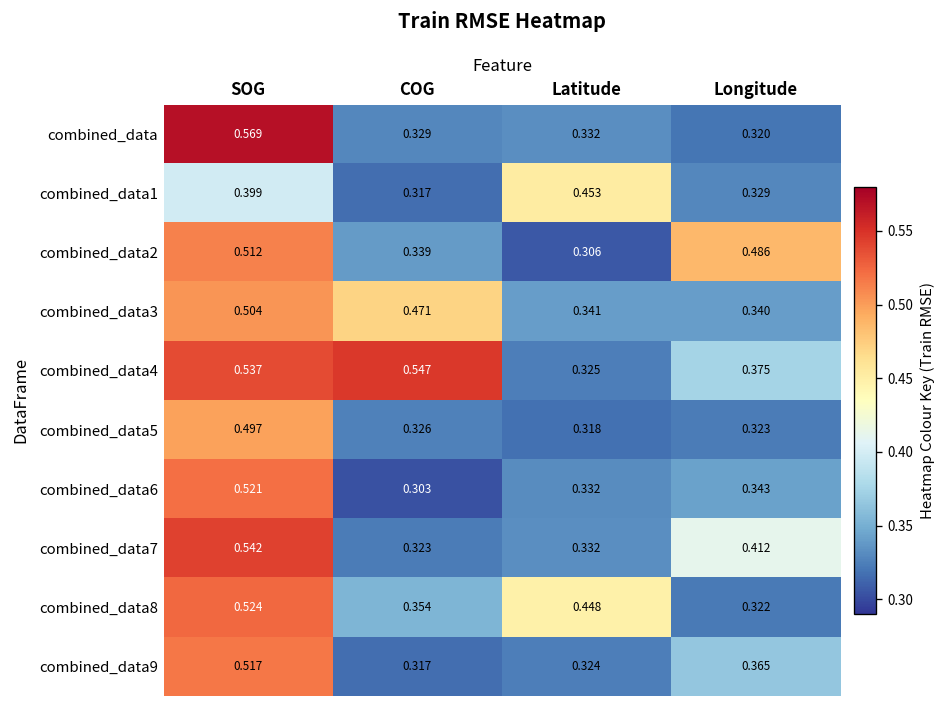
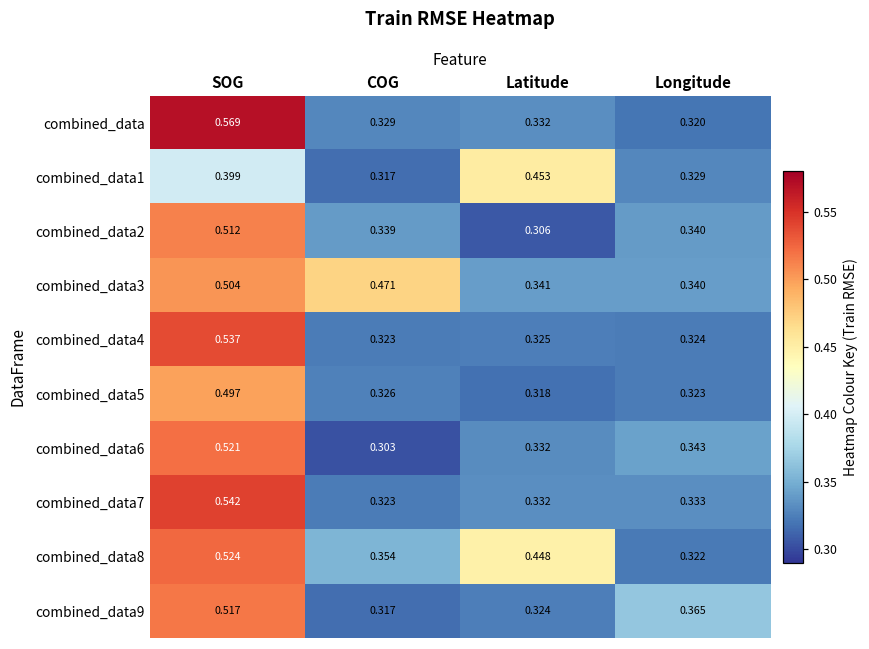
combined_data2, Longitude: 0.486 -> 0.340
combined_data4, COG: 0.547 -> 0.323
combined_data4, Longitude: 0.375 -> 0.324
combined_data7, Longitude: 0.412 -> 0.333
